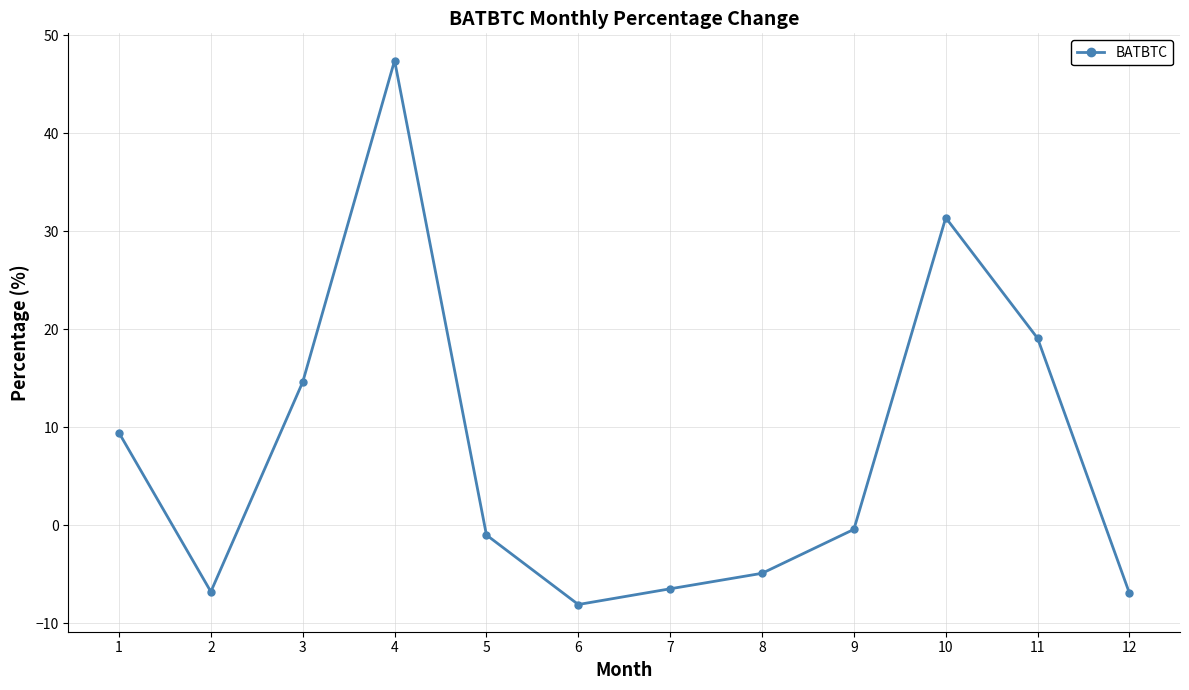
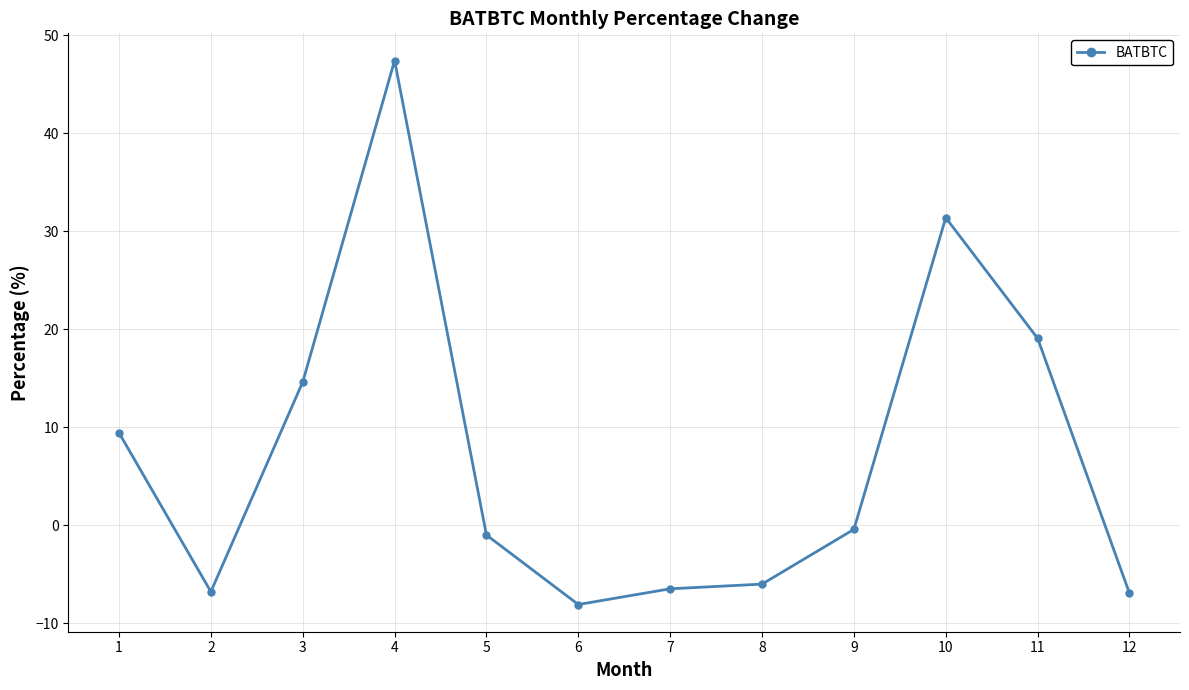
8: -5 -> -6
